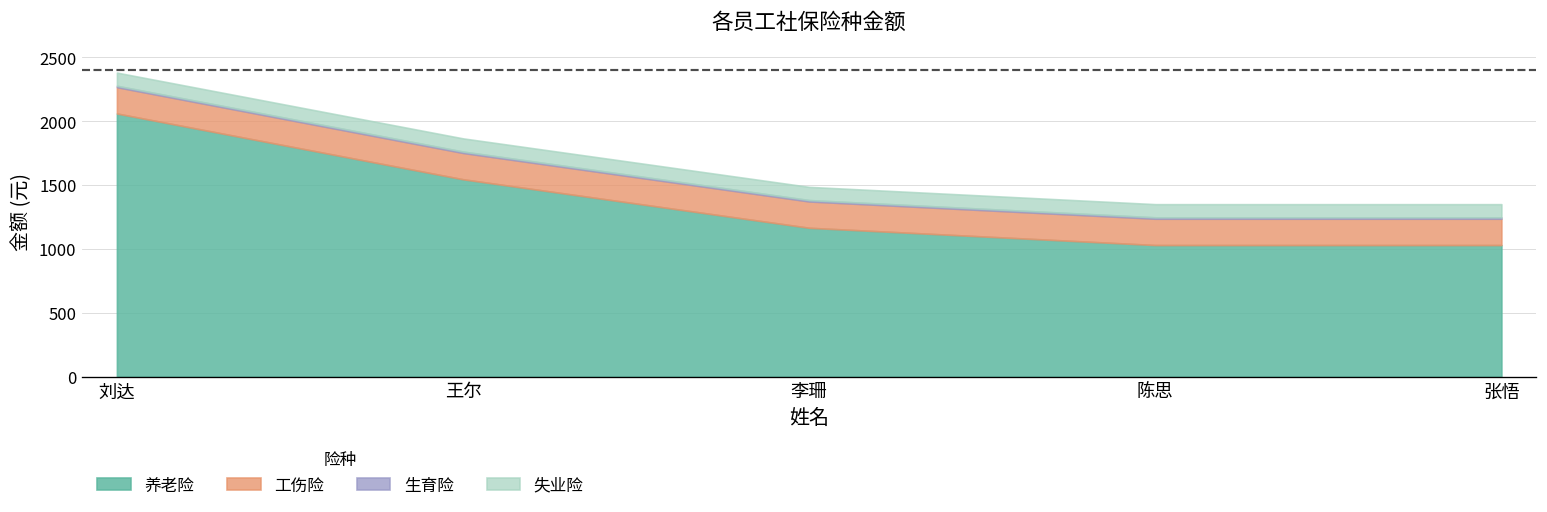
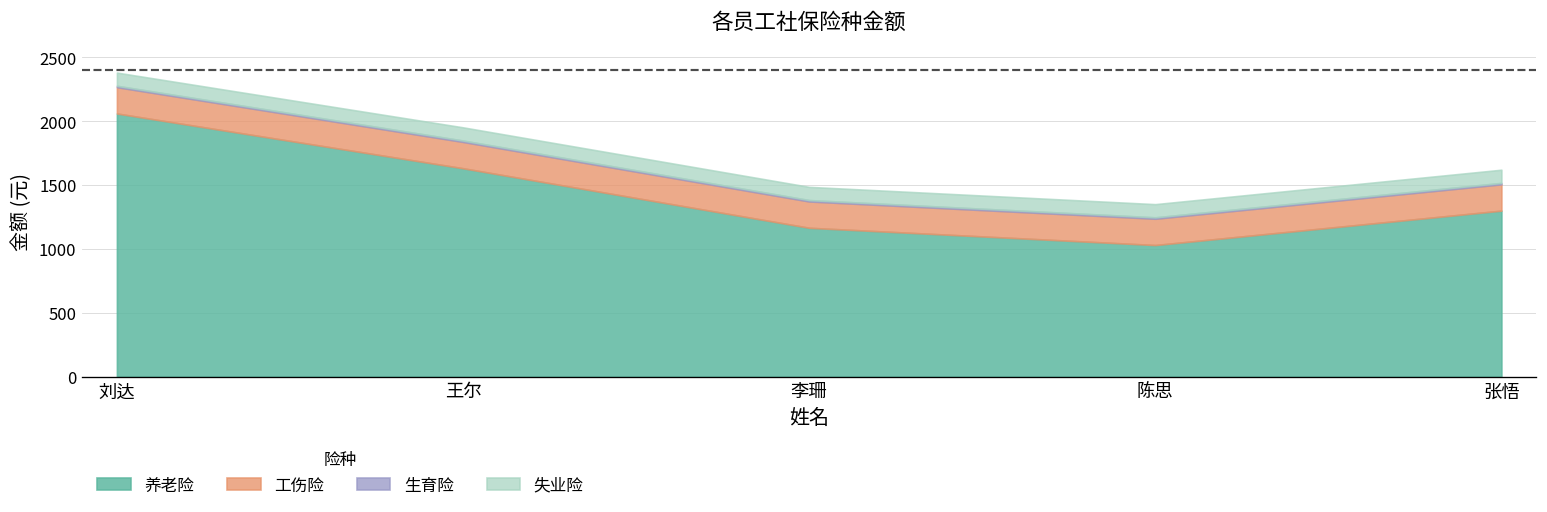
养老险, 王尔: 1550 -> 1630
养老险, 张悟: 1030 -> 1300
